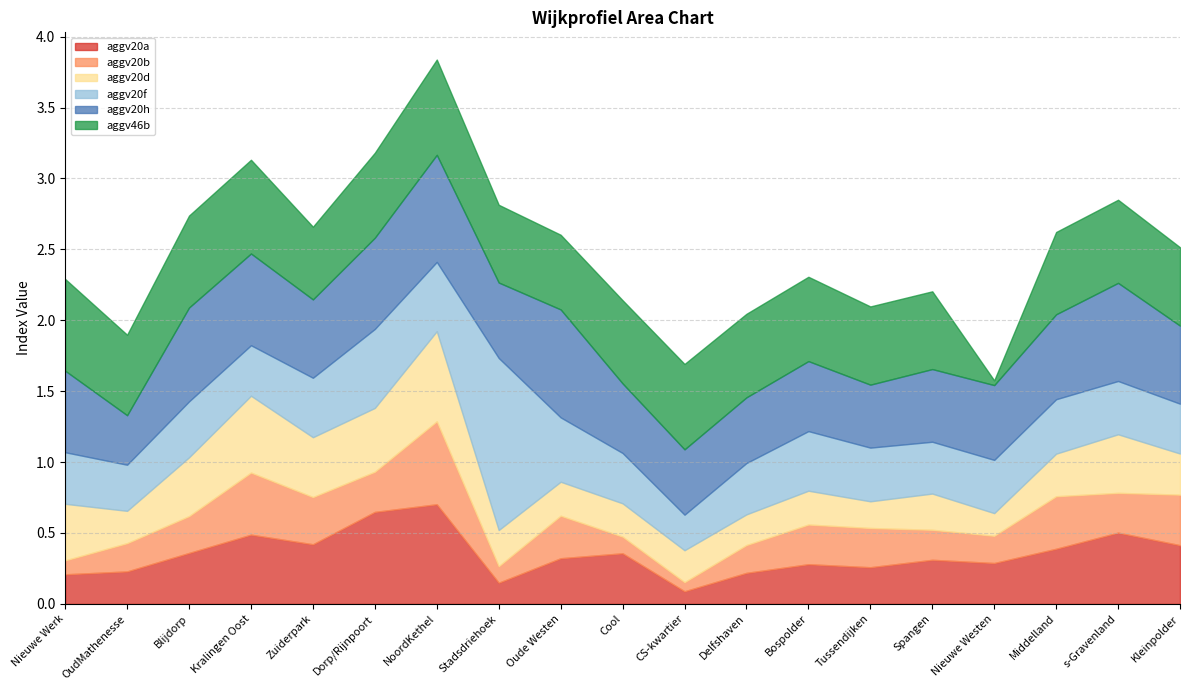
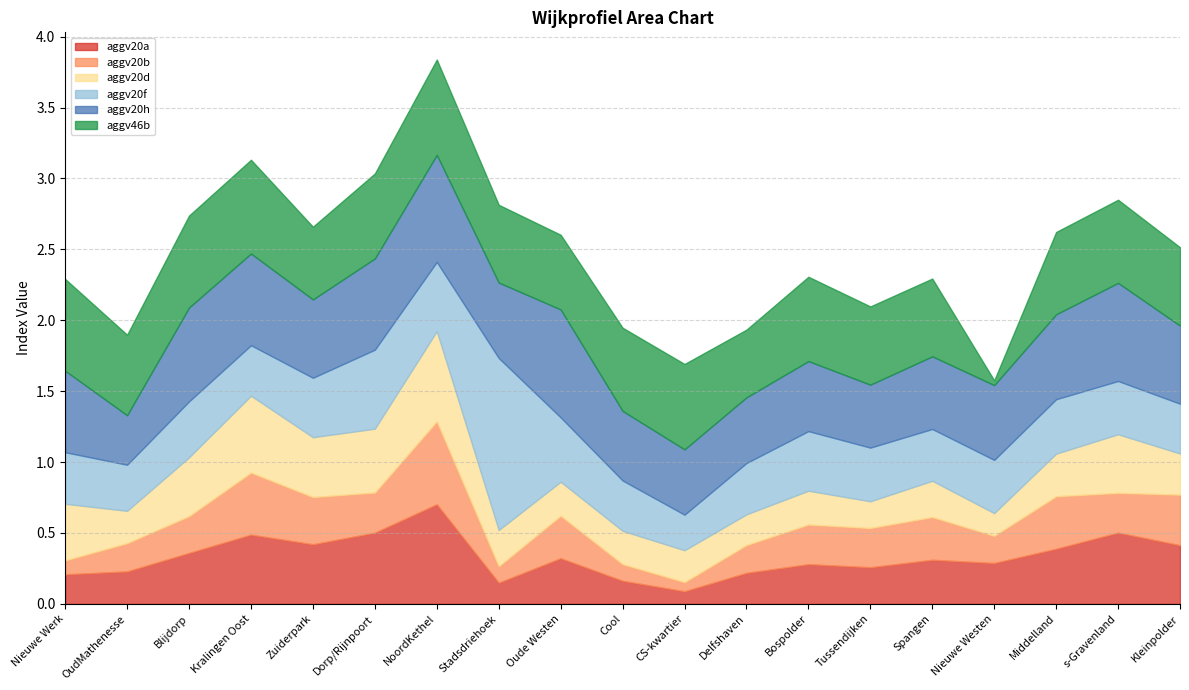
aggv20a, Dorp/Rijnpoort: 0.65 -> 0.50
aggv20a, Cool: 0.36 -> 0.16
aggv46b, Delfshaven: 0.59 -> 0.48
aggv20b, Spangen: 0.21 -> 0.30
